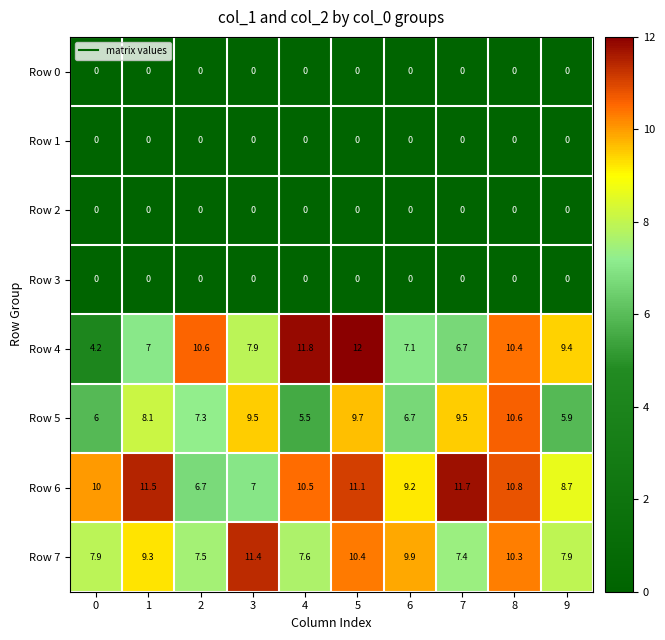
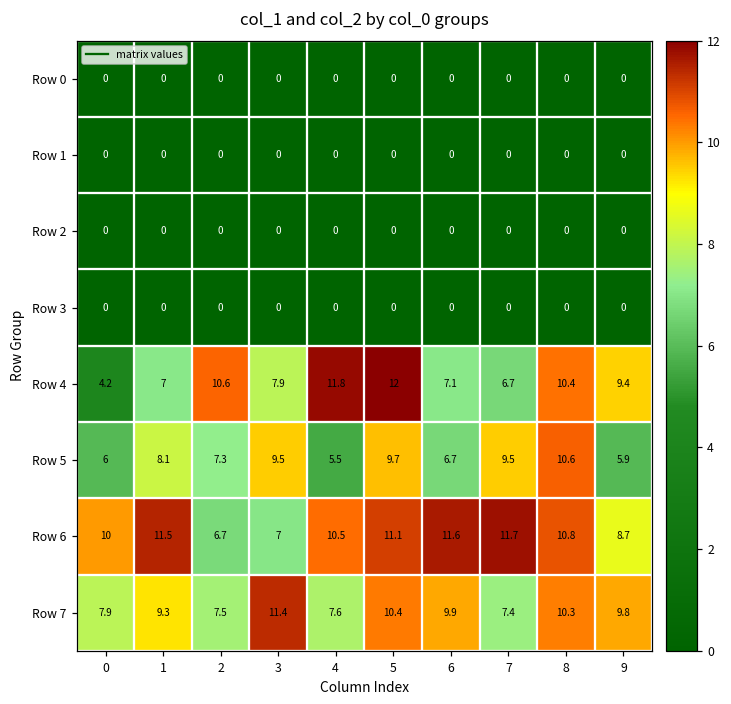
Row 6, 6: 9.2 -> 11.6
Row 7, 9: 7.9 -> 9.8
